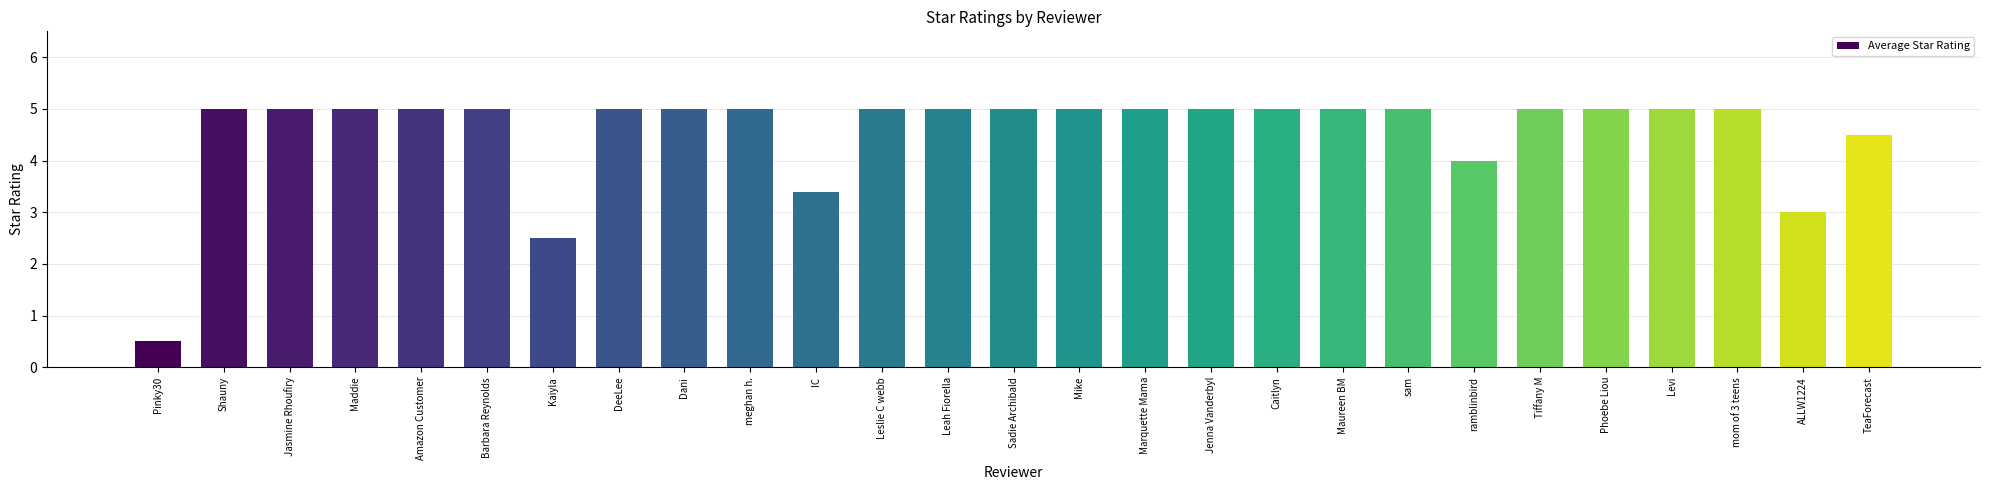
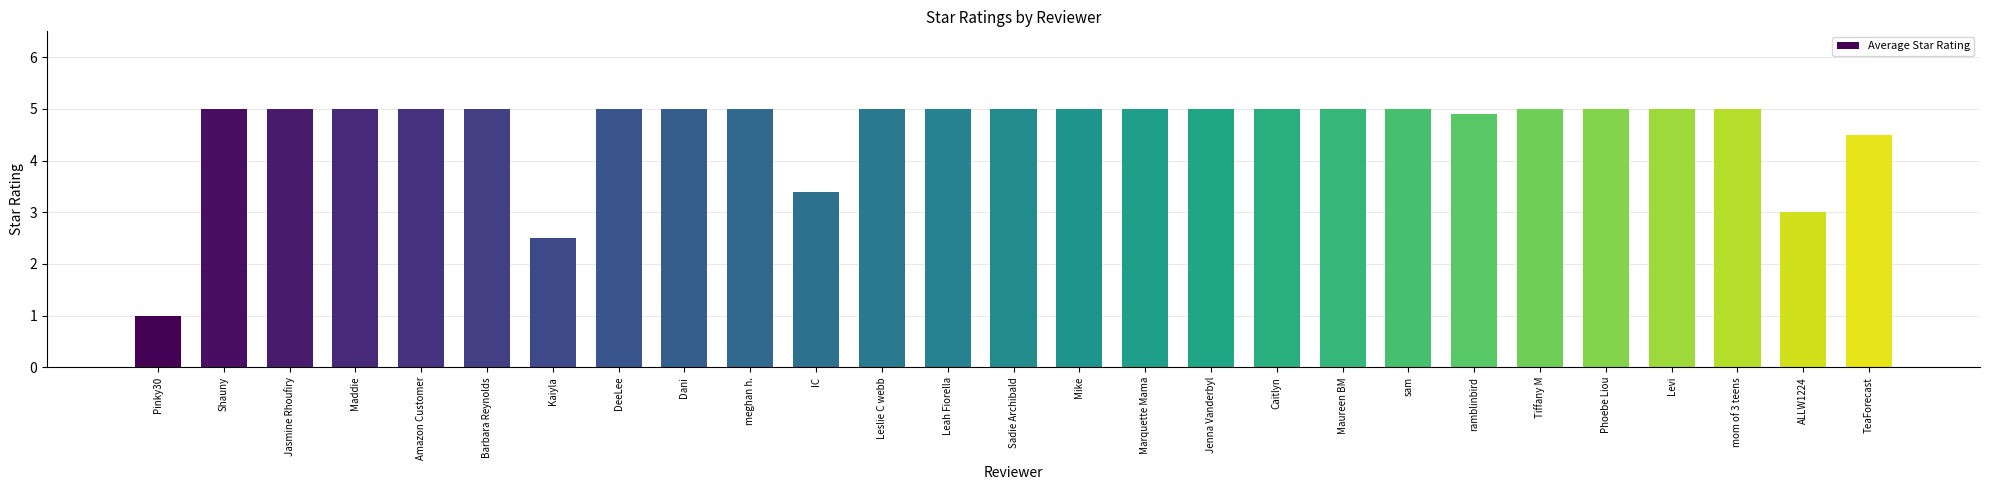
Pinky30: 0.5 -> 1.0
ramblinbird: 4.0 -> 4.9
